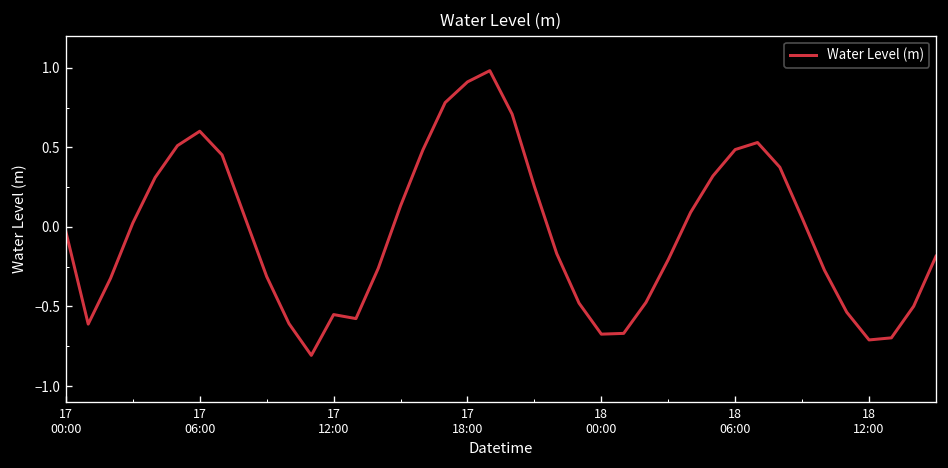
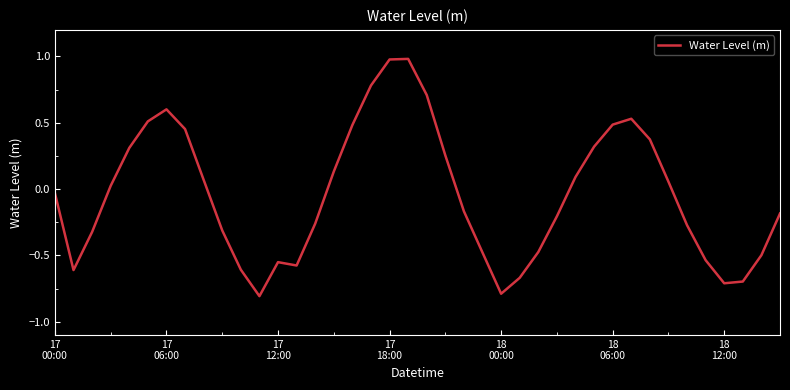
17 18:00: 0.91 -> 0.98
18 00:00: -0.67 -> -0.79
